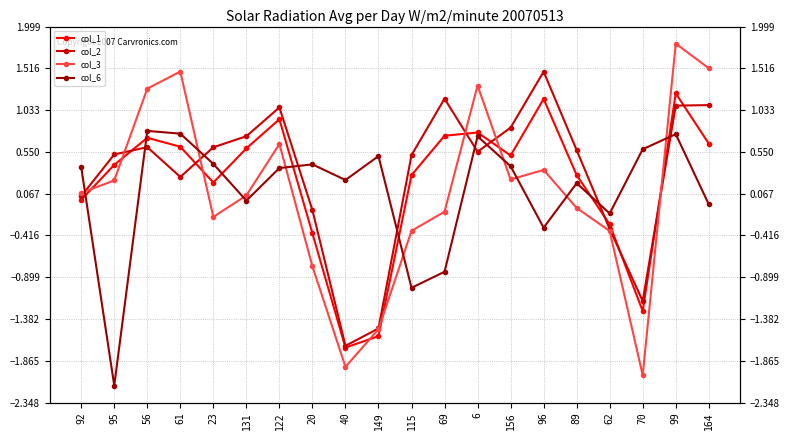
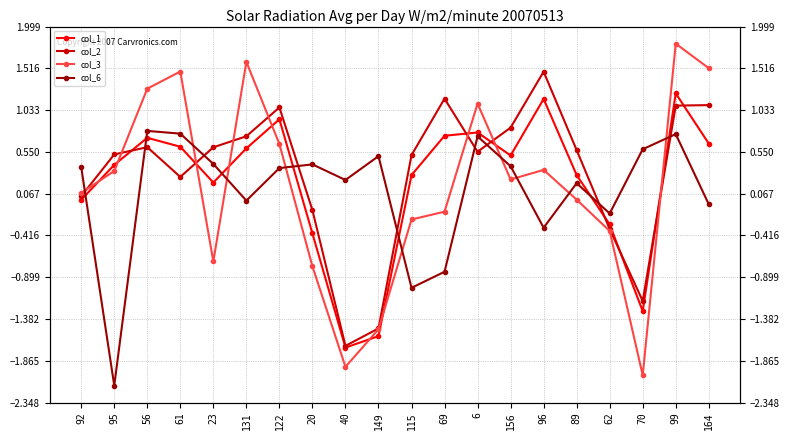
col_3, 95: 0.2 -> 0.3
col_3, 23: -0.2 -> -0.7
col_3, 131: 0.0 -> 1.6
col_3, 115: -0.4 -> -0.2
col_3, 6: 1.3 -> 1.1
col_3, 89: -0.1 -> 0.0
